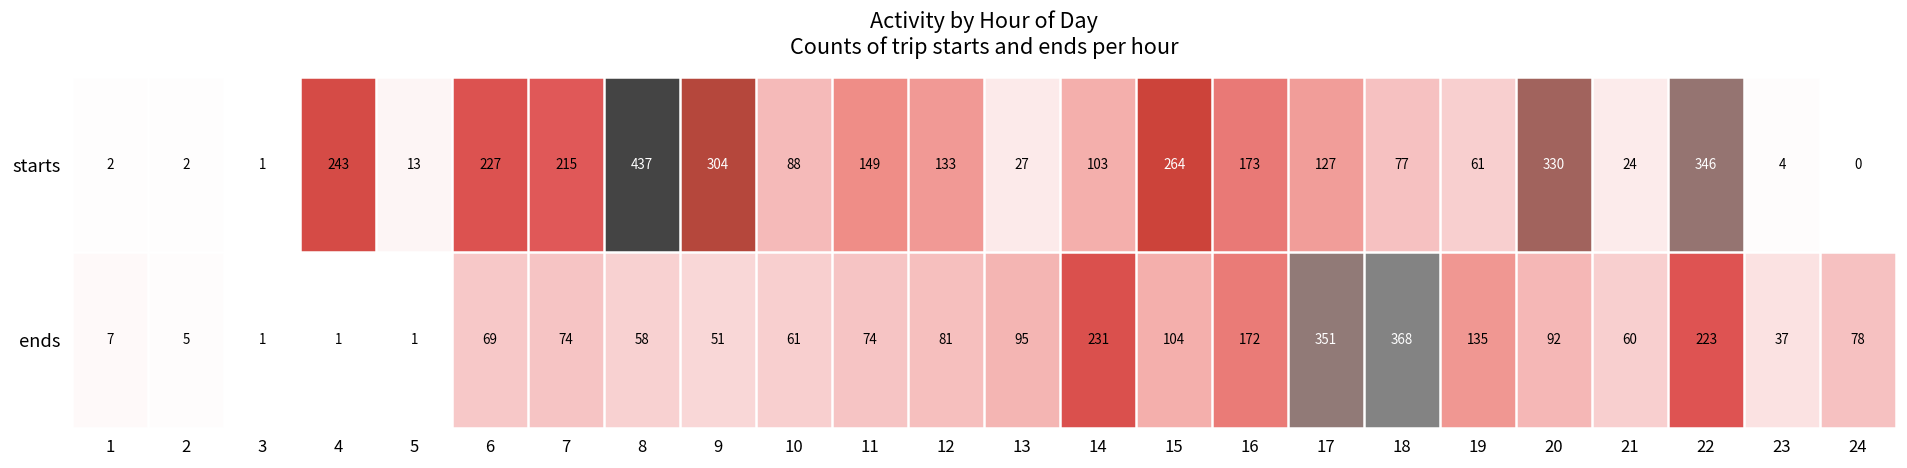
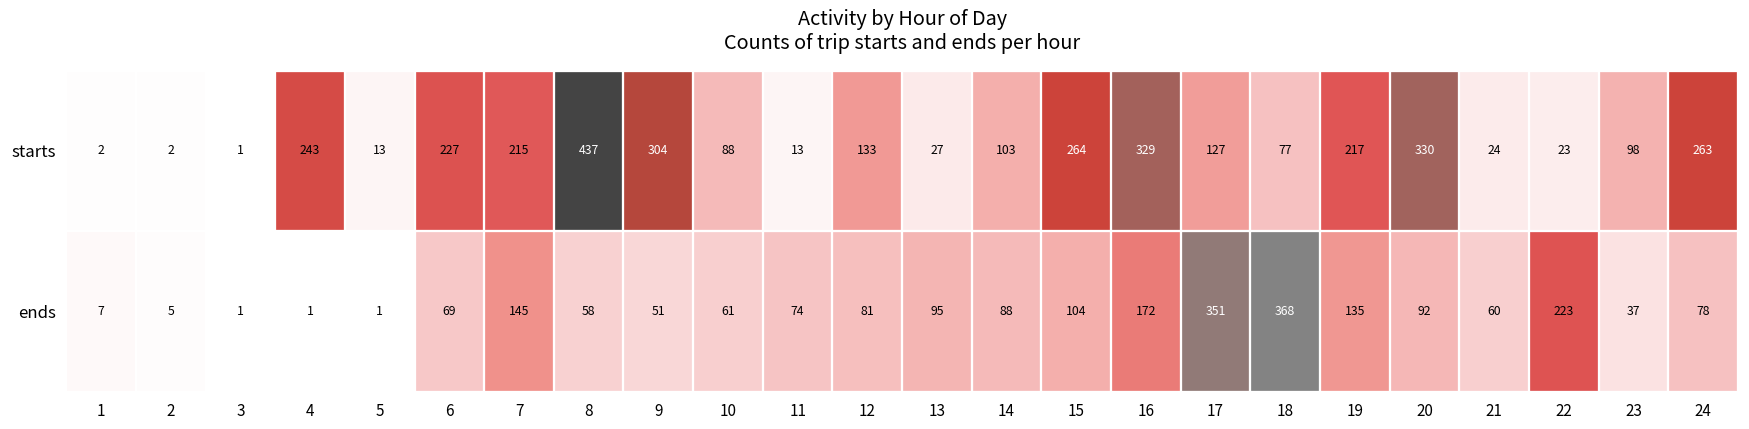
starts, 11: 149 -> 13
starts, 16: 173 -> 329
starts, 19: 61 -> 217
starts, 22: 346 -> 23
starts, 23: 4 -> 98
starts, 24: 0 -> 263
ends, 7: 74 -> 145
ends, 14: 231 -> 88
